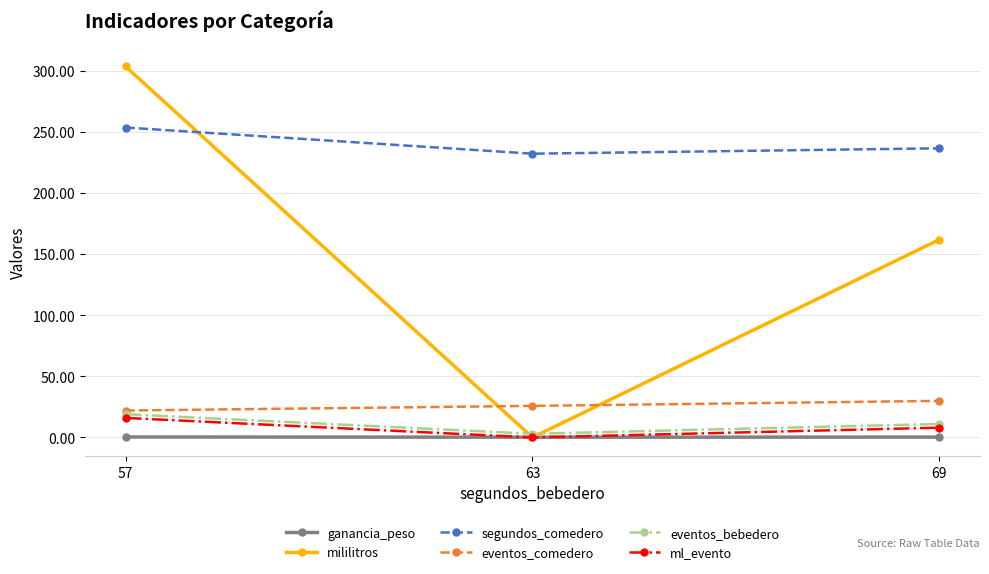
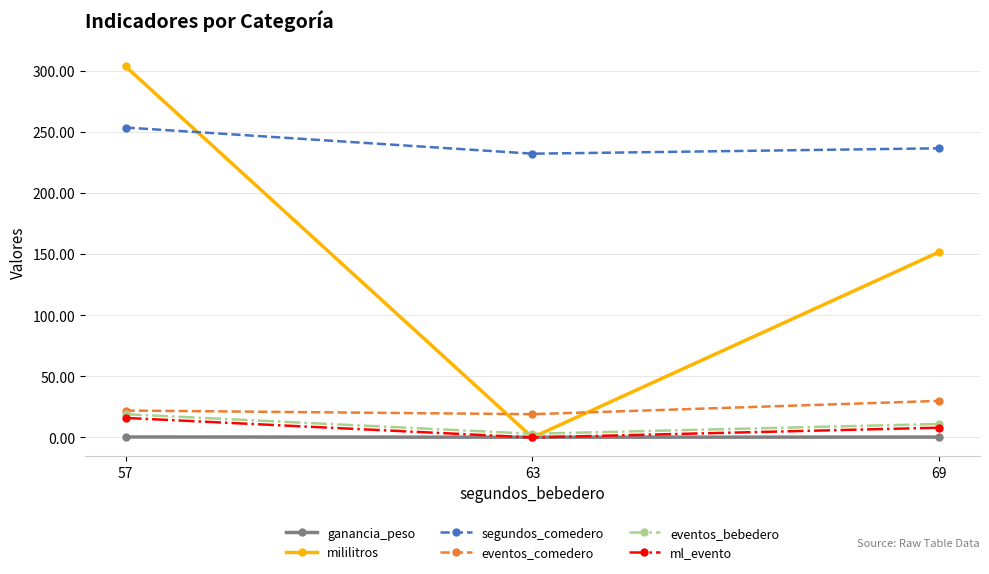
eventos_comedero, 63: 26 -> 19
mililitros, 69: 162 -> 152
